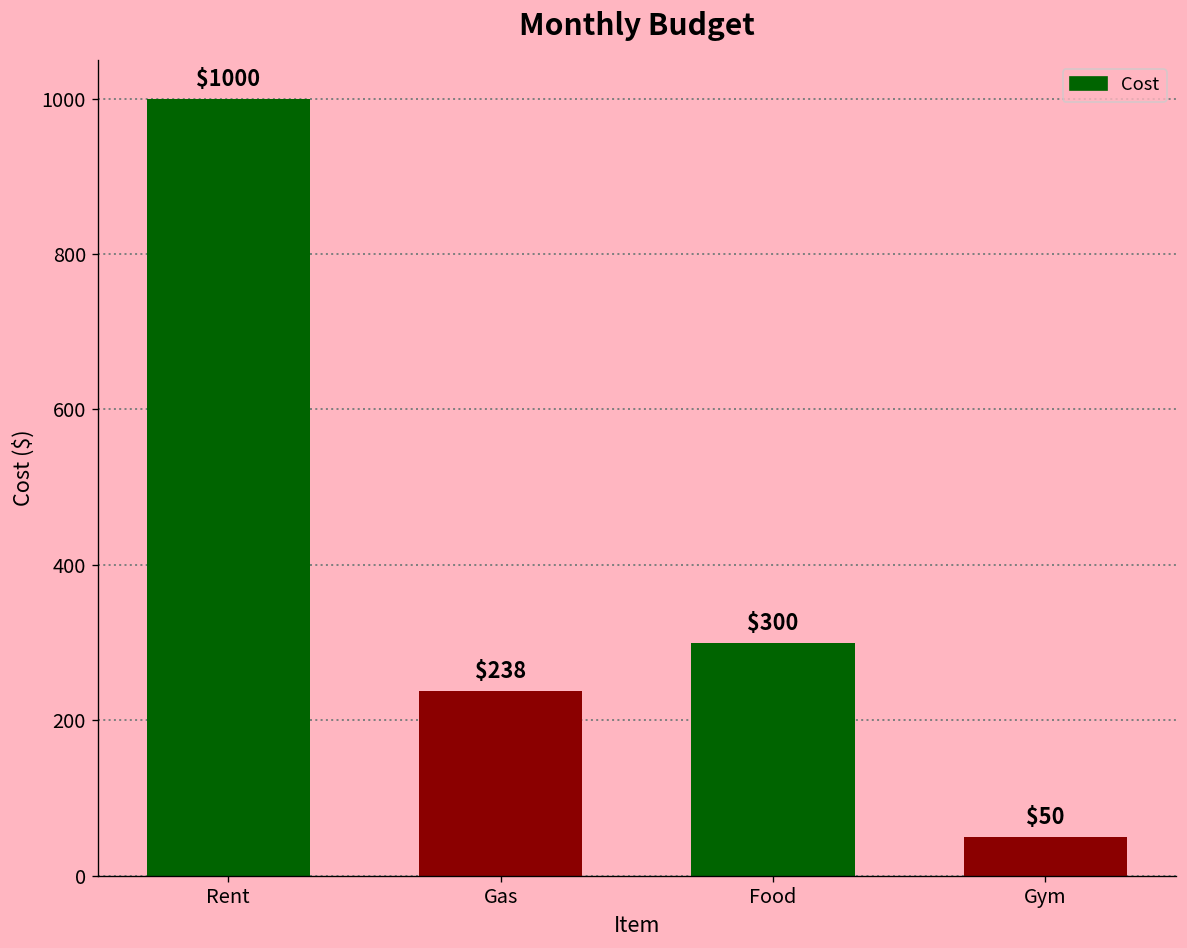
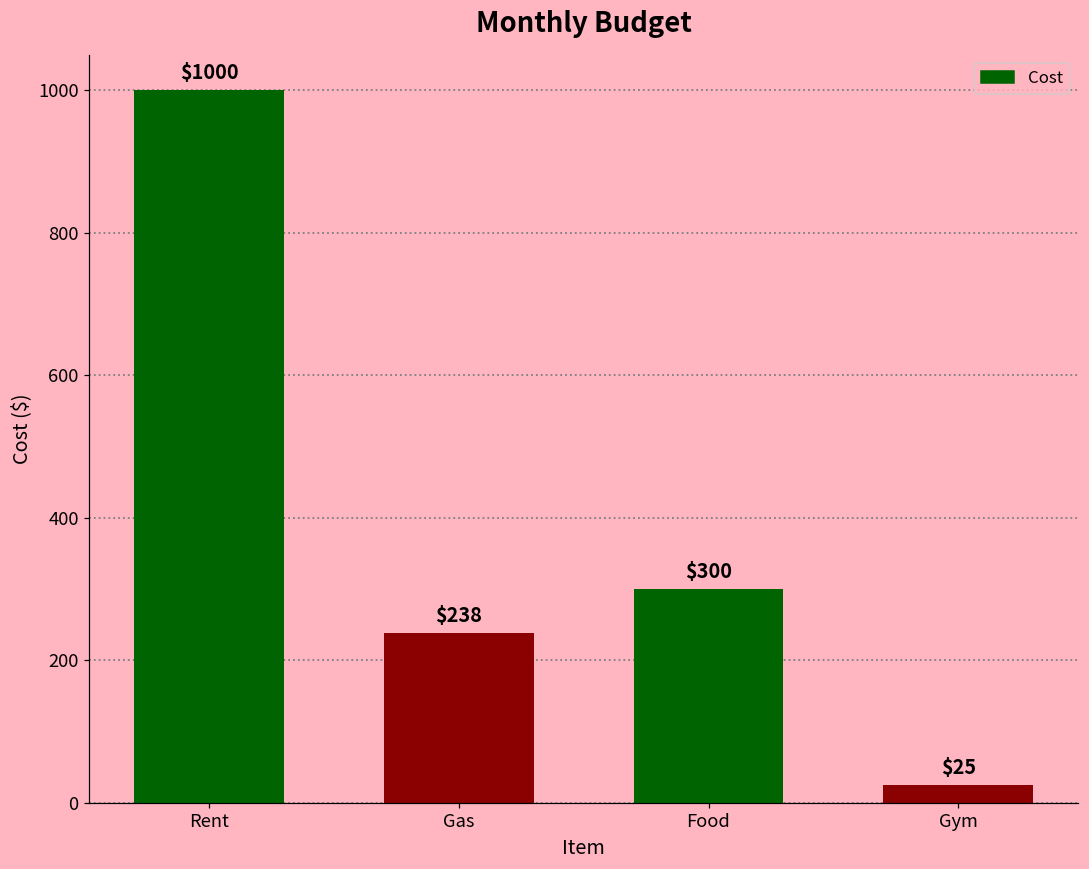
Gym: $50 -> $25
